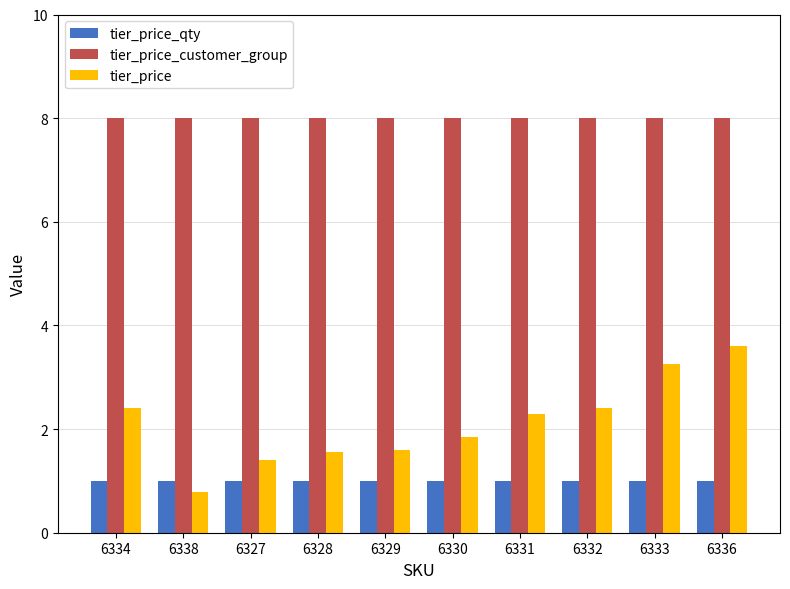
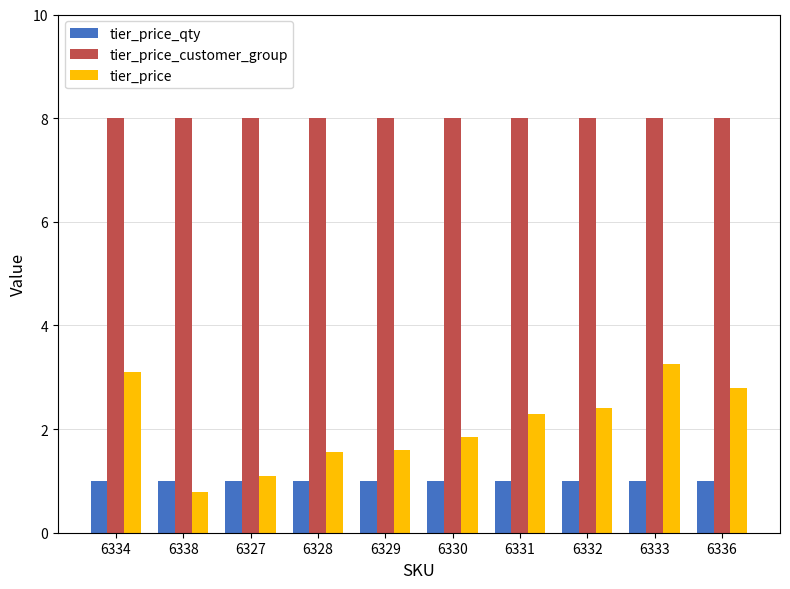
tier_price, 6334: 2.4 -> 3.1
tier_price, 6327: 1.4 -> 1.1
tier_price, 6336: 3.6 -> 2.8
